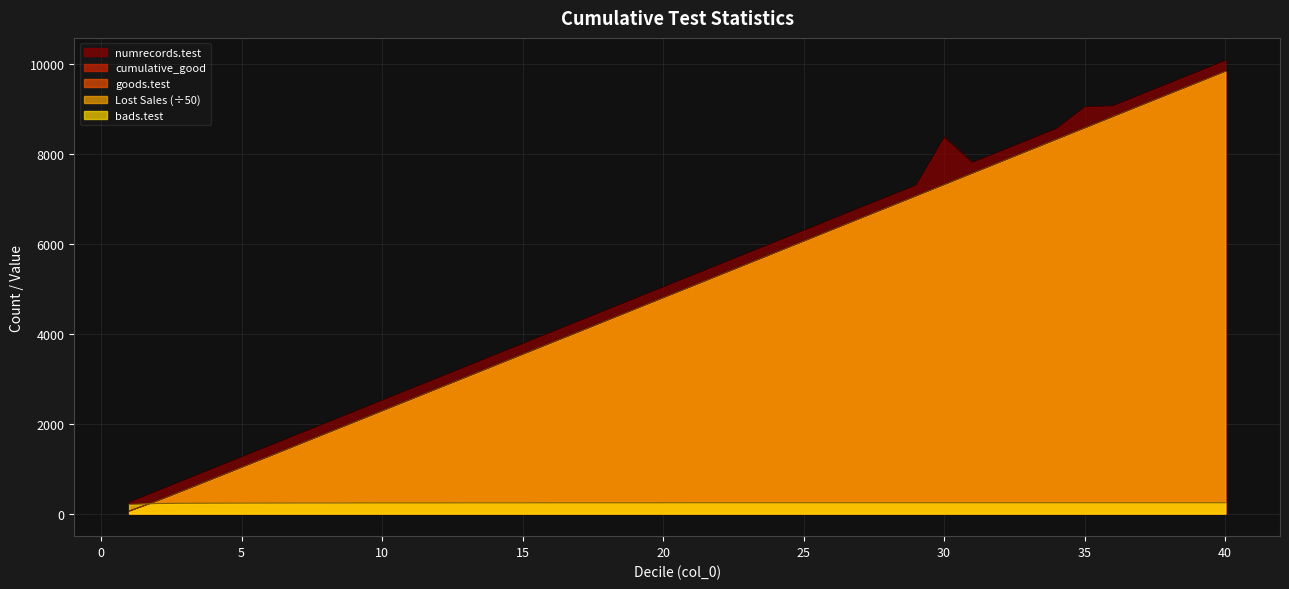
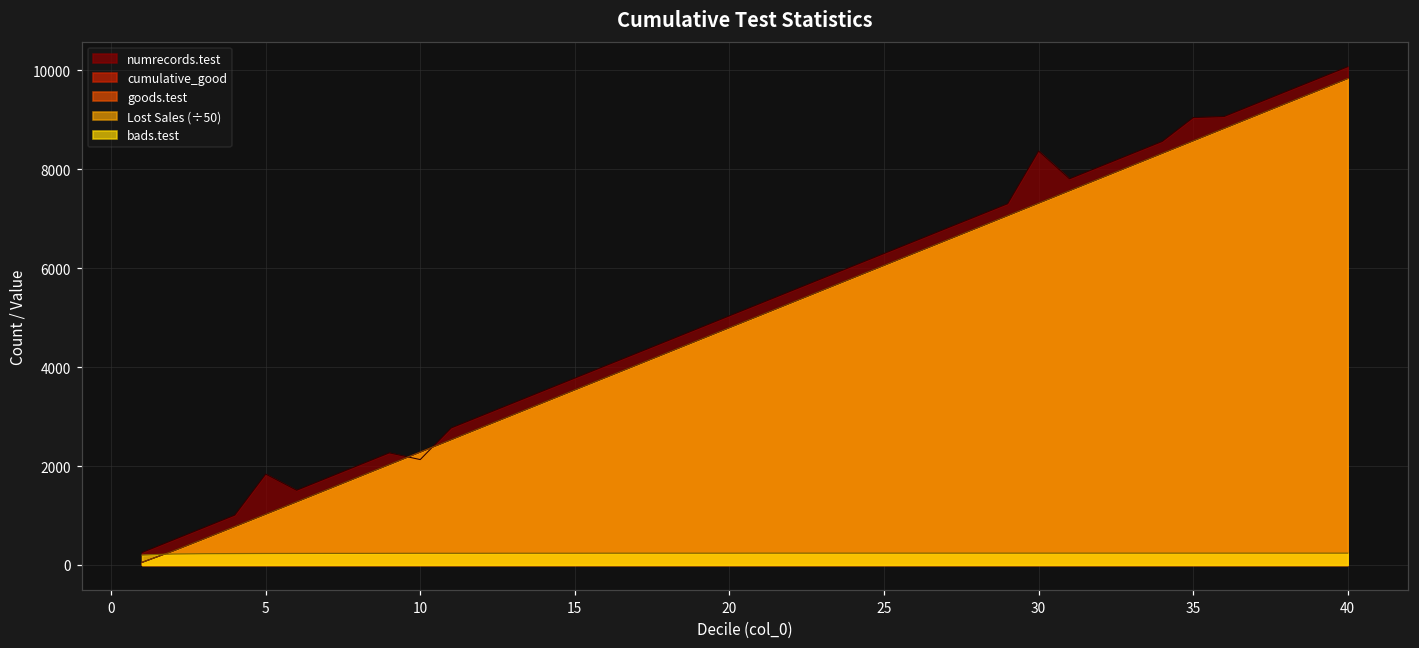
numrecords.test, 5: 1300 -> 1800
numrecords.test, 10: 2500 -> 2100
